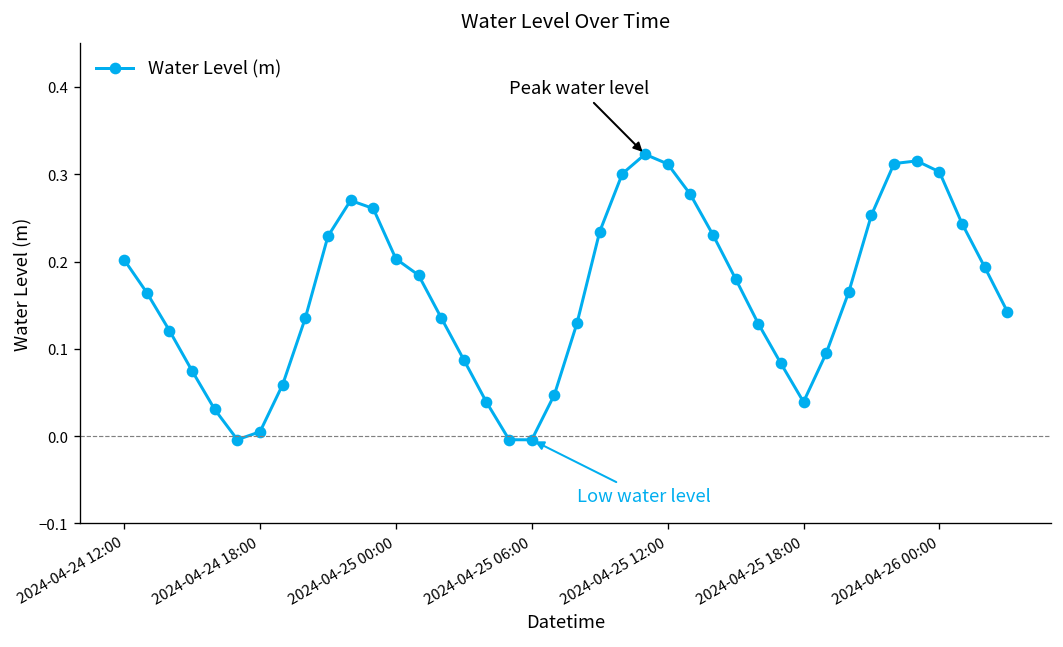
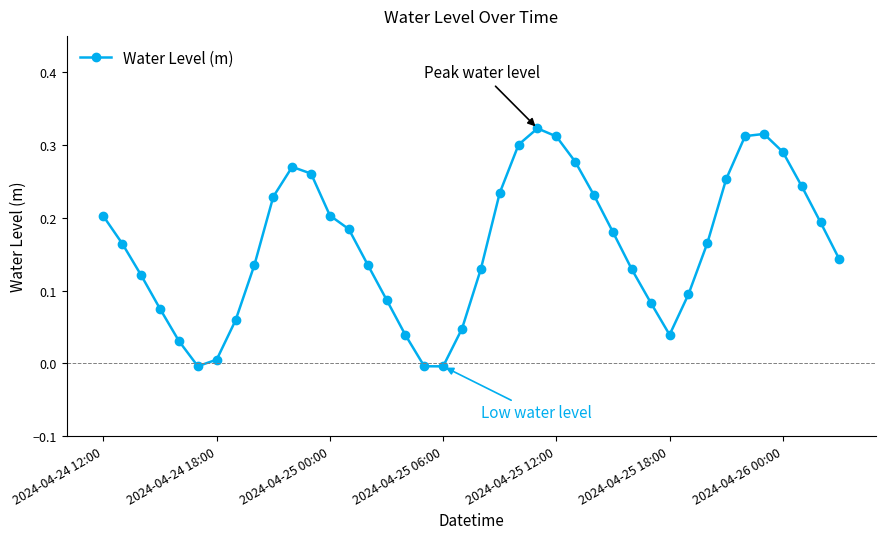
2024-04-26 00:00: 0.30 -> 0.29
